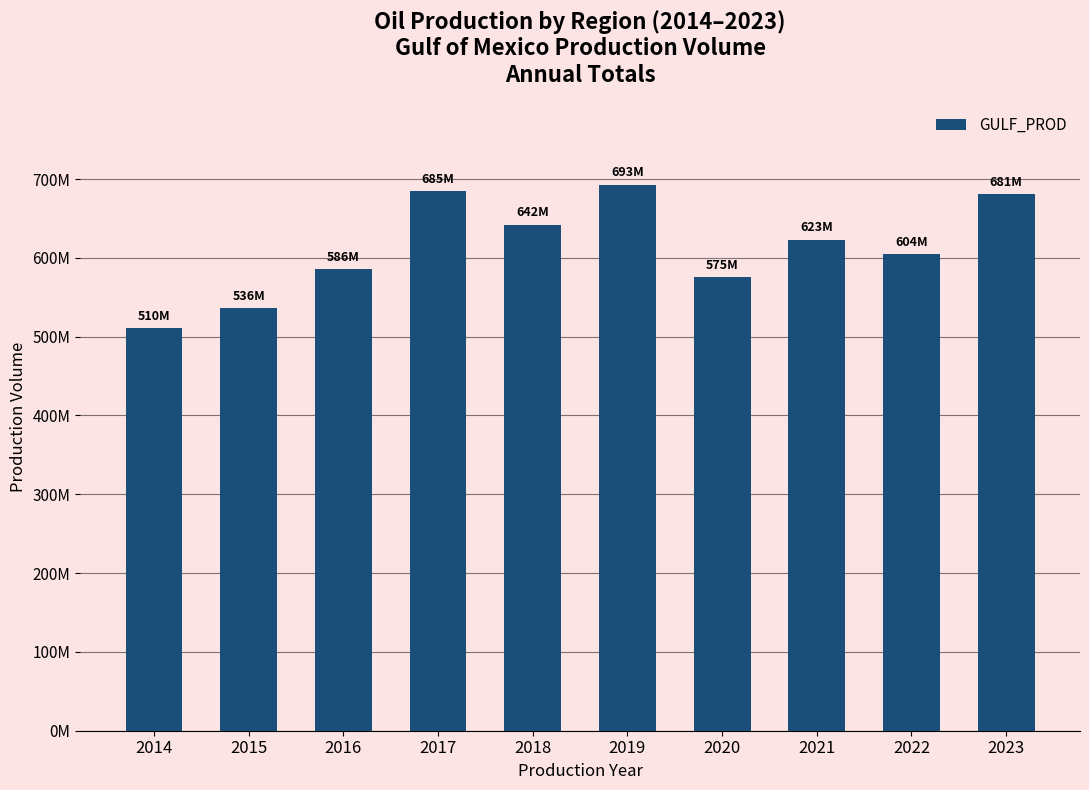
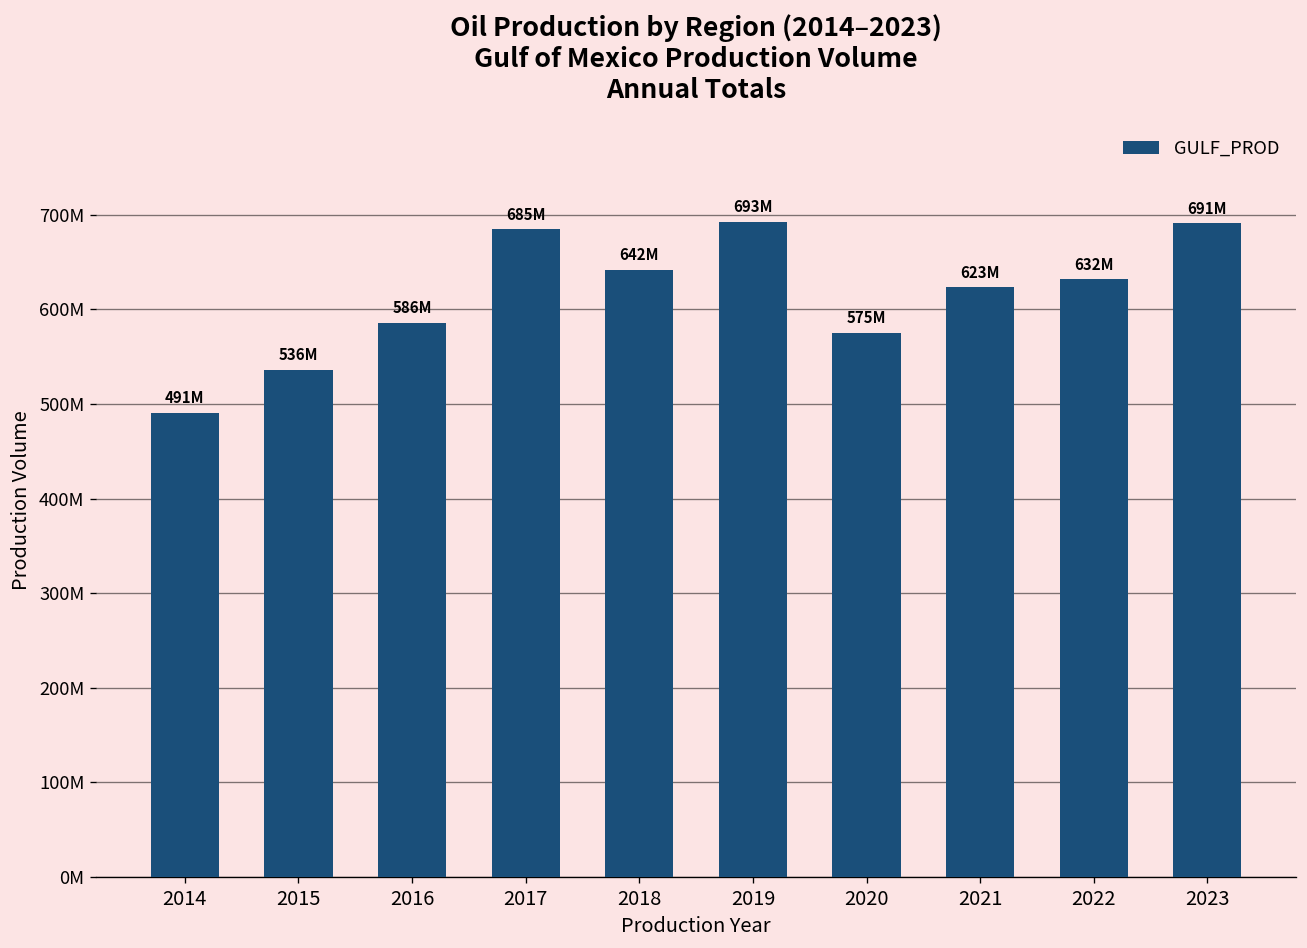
2014: 510M -> 491M
2022: 604M -> 632M
2023: 681M -> 691M
